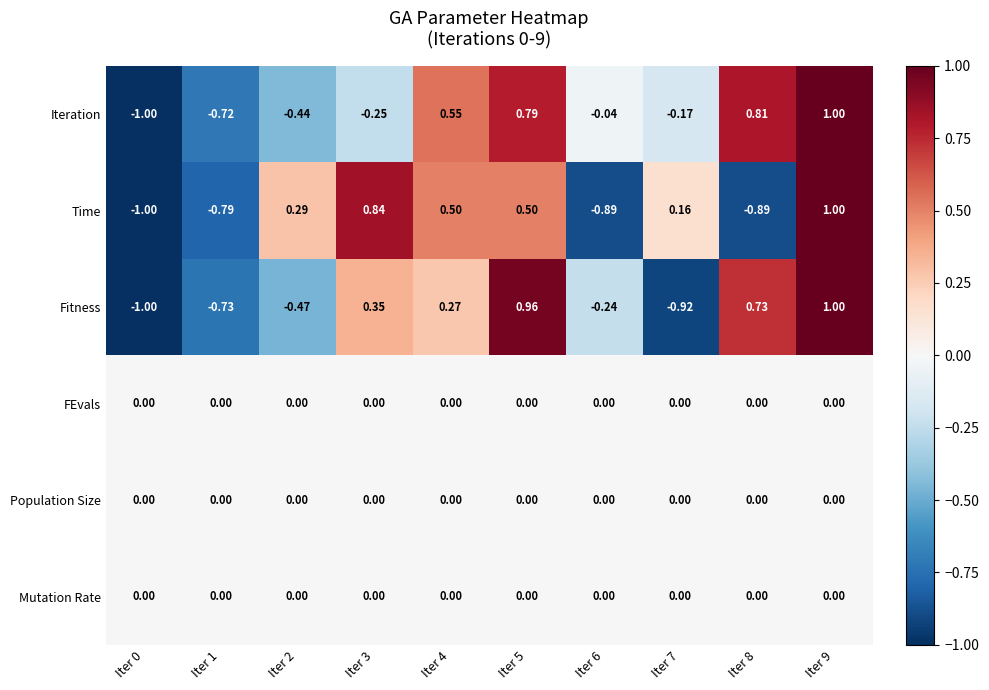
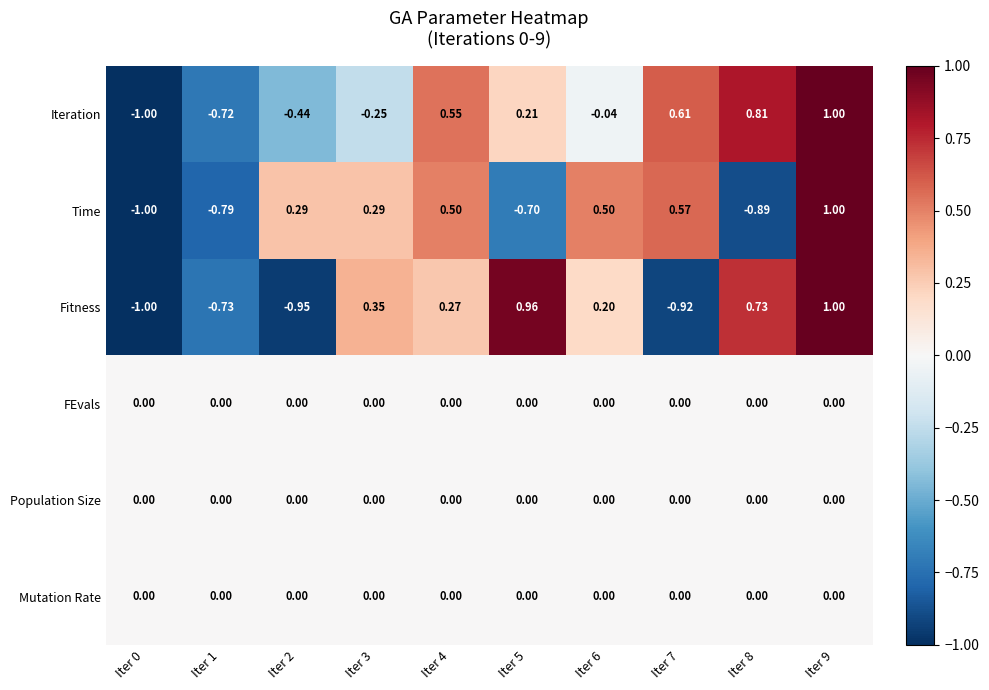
Iteration, Iter 5: 0.79 -> 0.21
Iteration, Iter 7: -0.17 -> 0.61
Time, Iter 3: 0.84 -> 0.29
Time, Iter 5: 0.50 -> -0.70
Time, Iter 6: -0.89 -> 0.50
Time, Iter 7: 0.16 -> 0.57
Fitness, Iter 2: -0.47 -> -0.95
Fitness, Iter 6: -0.24 -> 0.20
